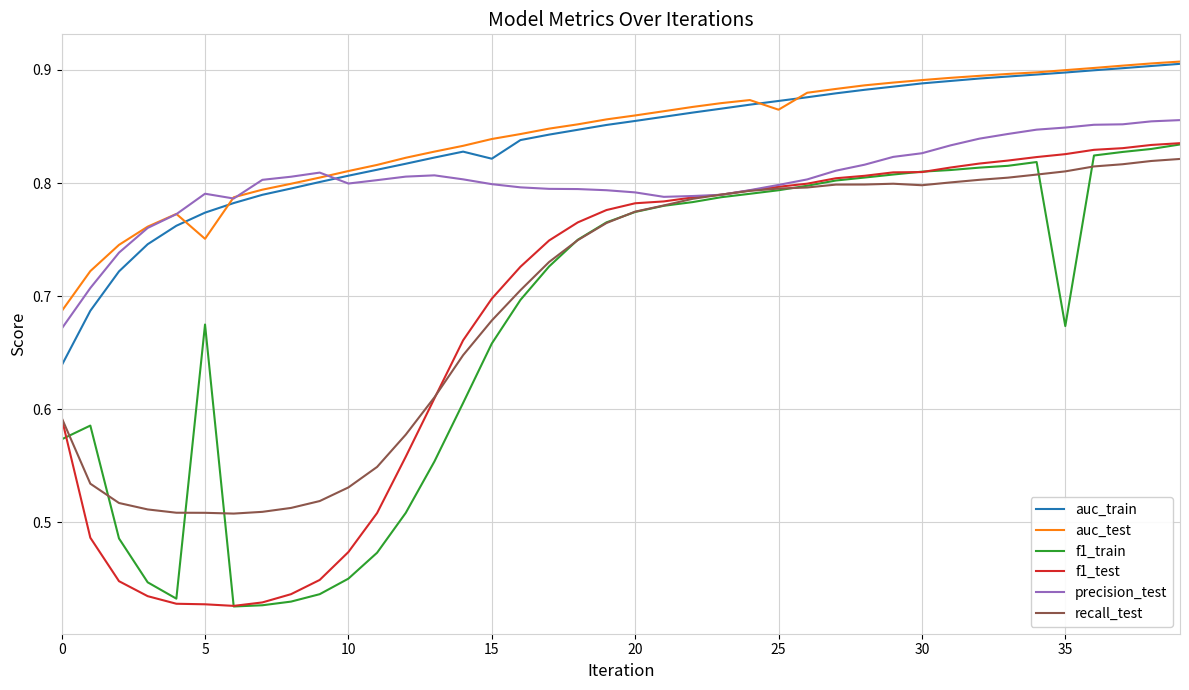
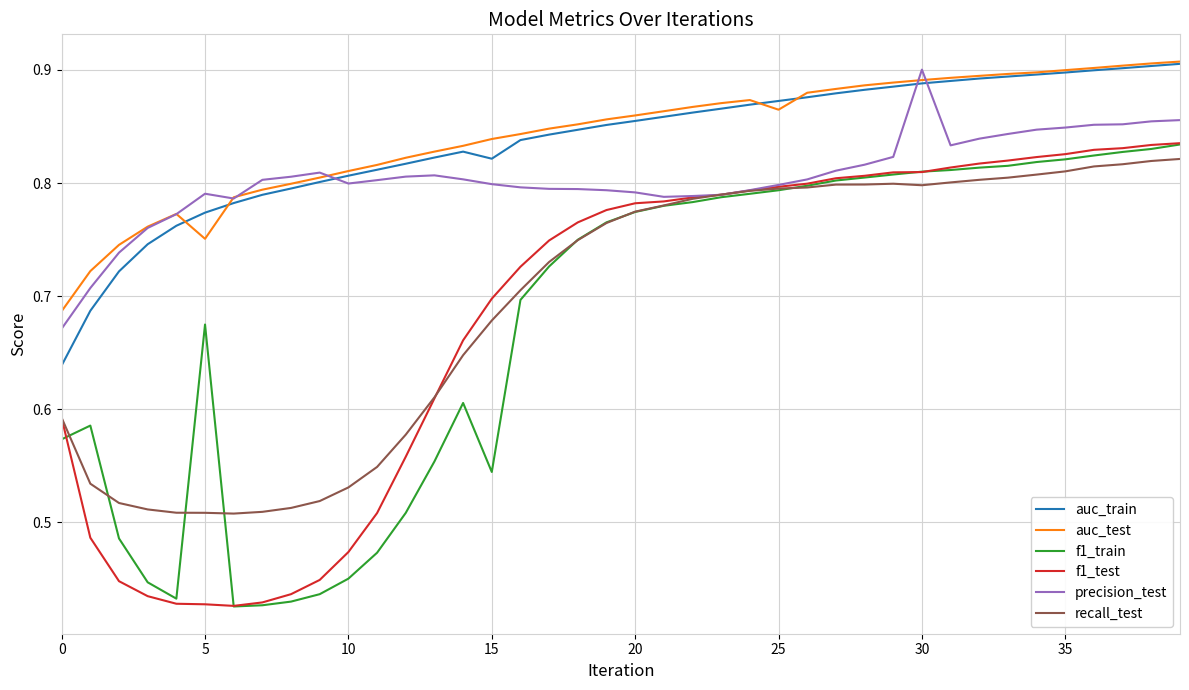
f1_train, 15: 0.658 -> 0.545
precision_test, 30: 0.826 -> 0.900
f1_train, 35: 0.673 -> 0.821
